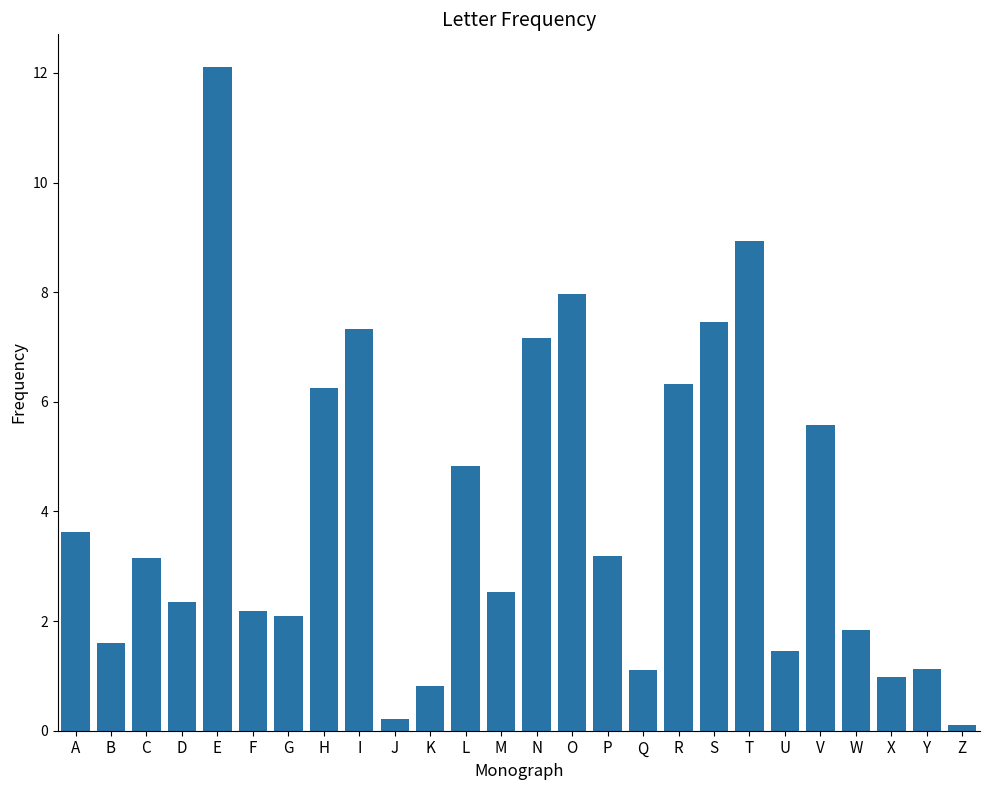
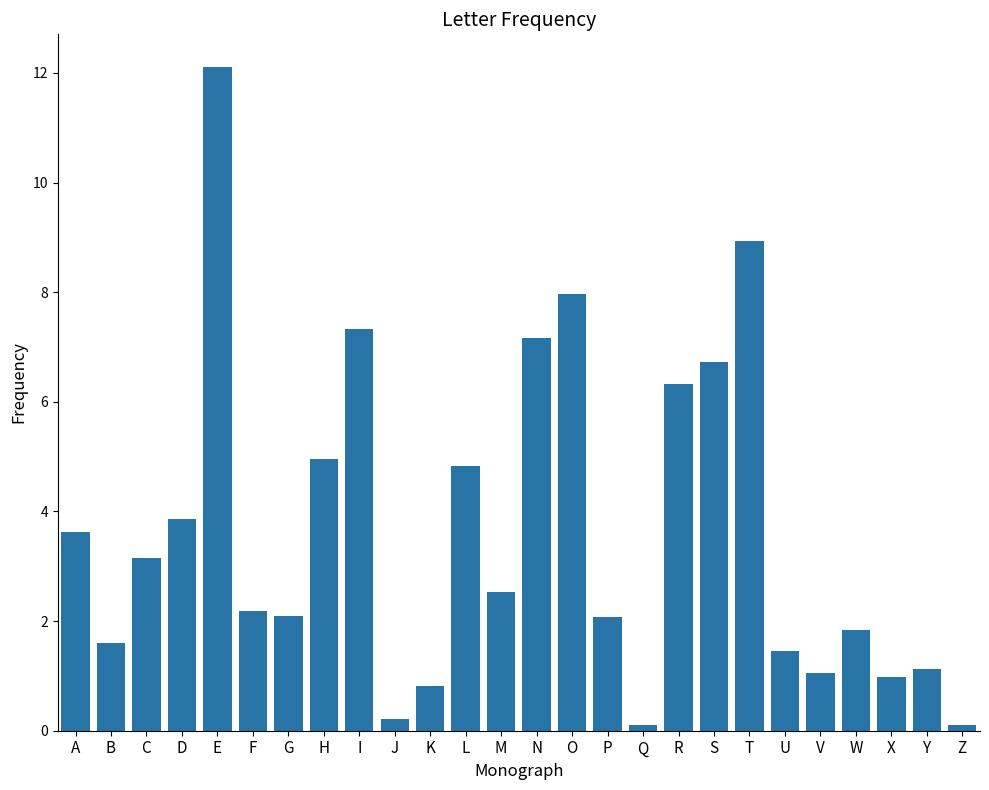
D: 2.4 -> 3.9
H: 6.3 -> 5.0
P: 3.2 -> 2.1
Q: 1.1 -> 0.1
S: 7.5 -> 6.7
V: 5.6 -> 1.1
